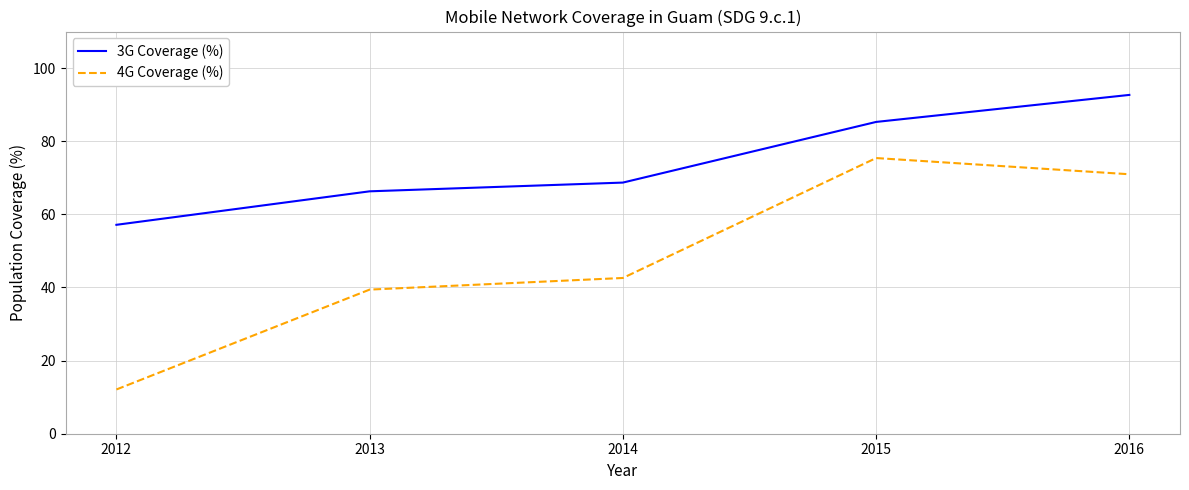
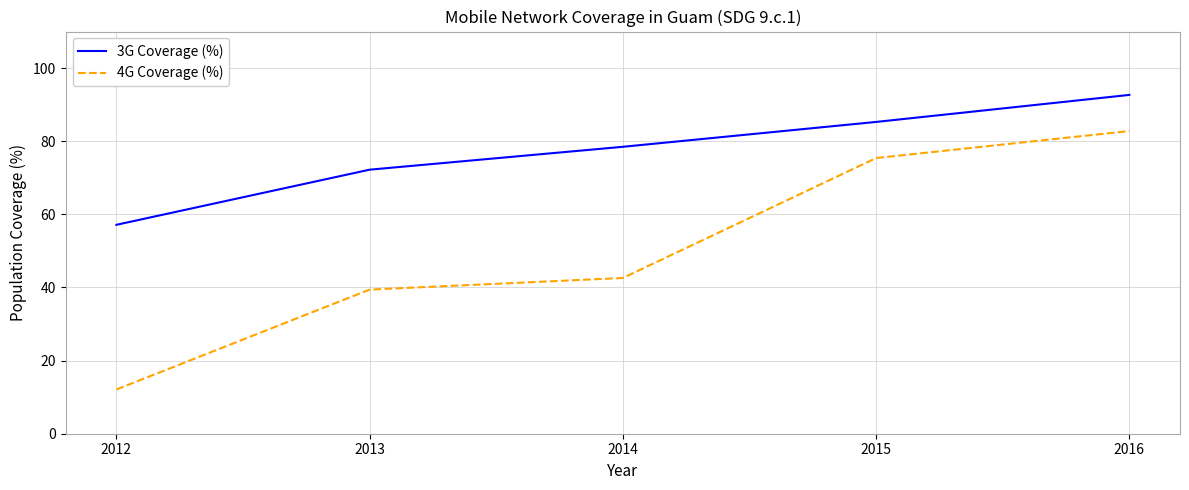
3G Coverage (%), 2013: 66 -> 72
3G Coverage (%), 2014: 69 -> 78
4G Coverage (%), 2016: 71 -> 83
